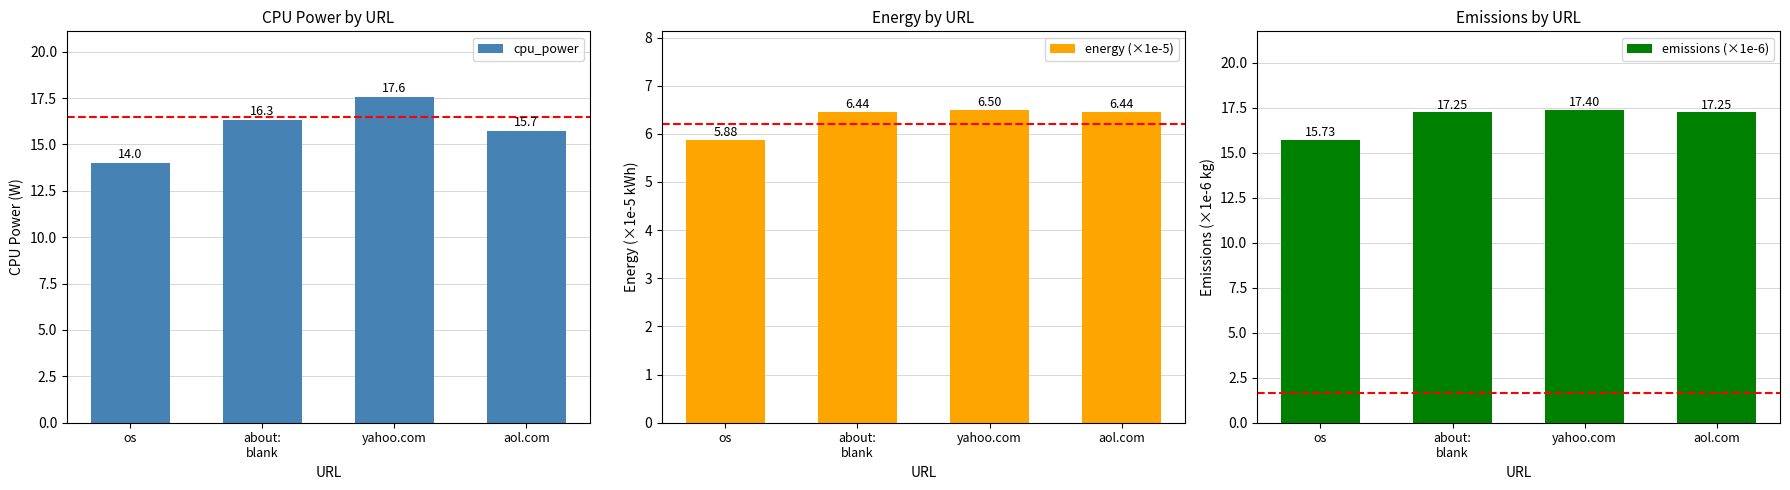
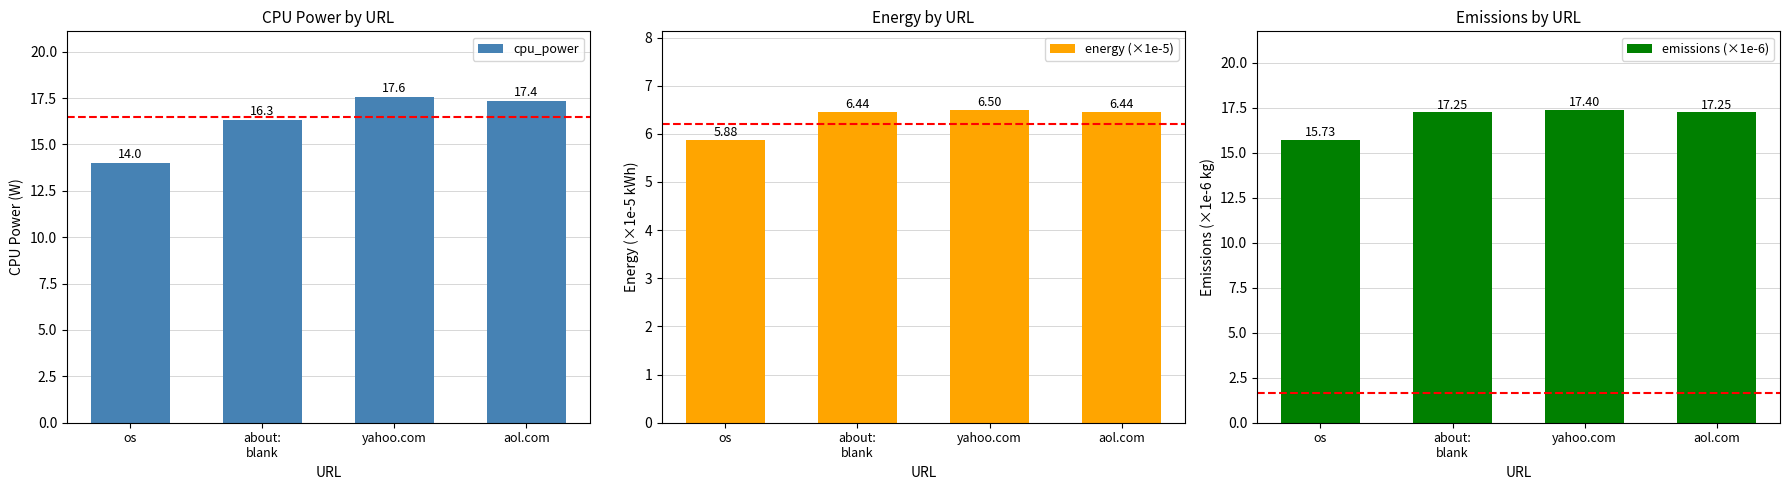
CPU Power by URL, aol.com: 15.7 -> 17.4
